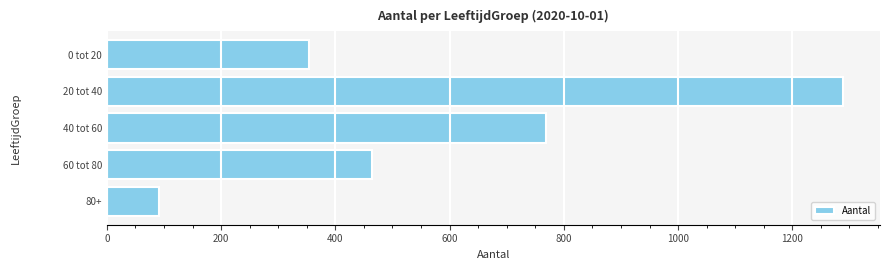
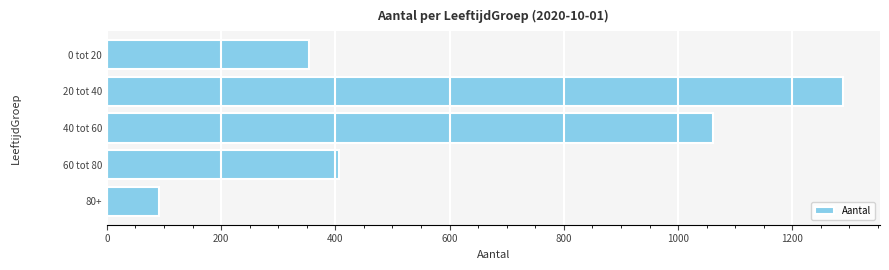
40 tot 60: 770 -> 1060
60 tot 80: 470 -> 410
